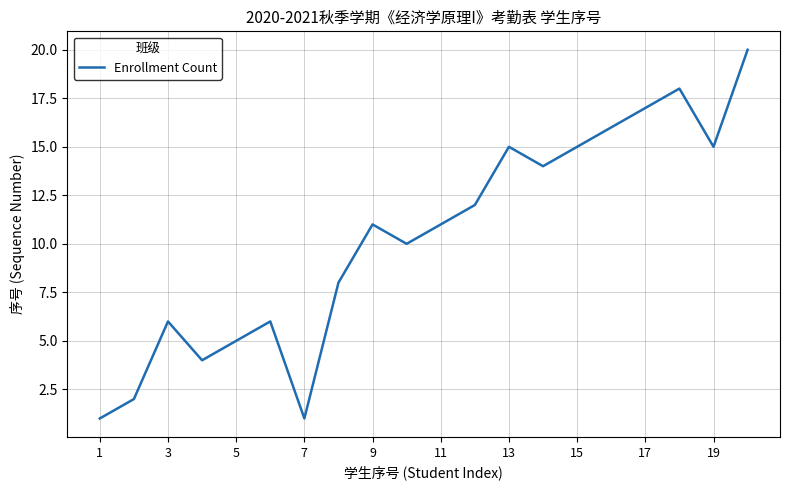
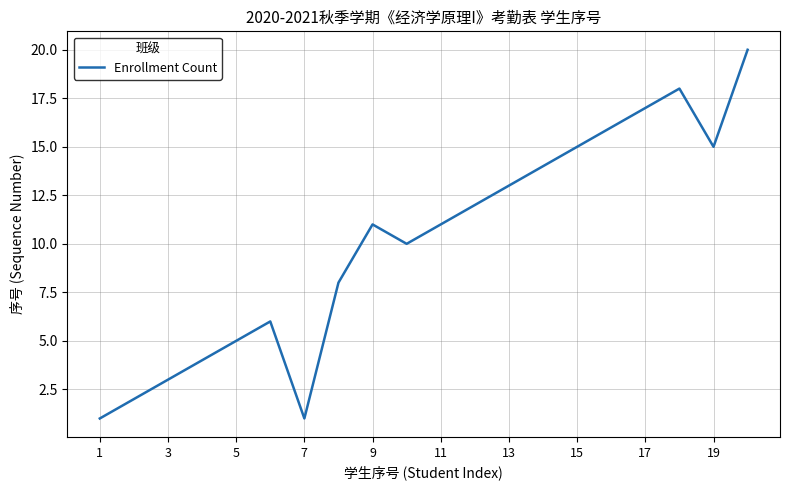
3: 6 -> 3
13: 15 -> 13
